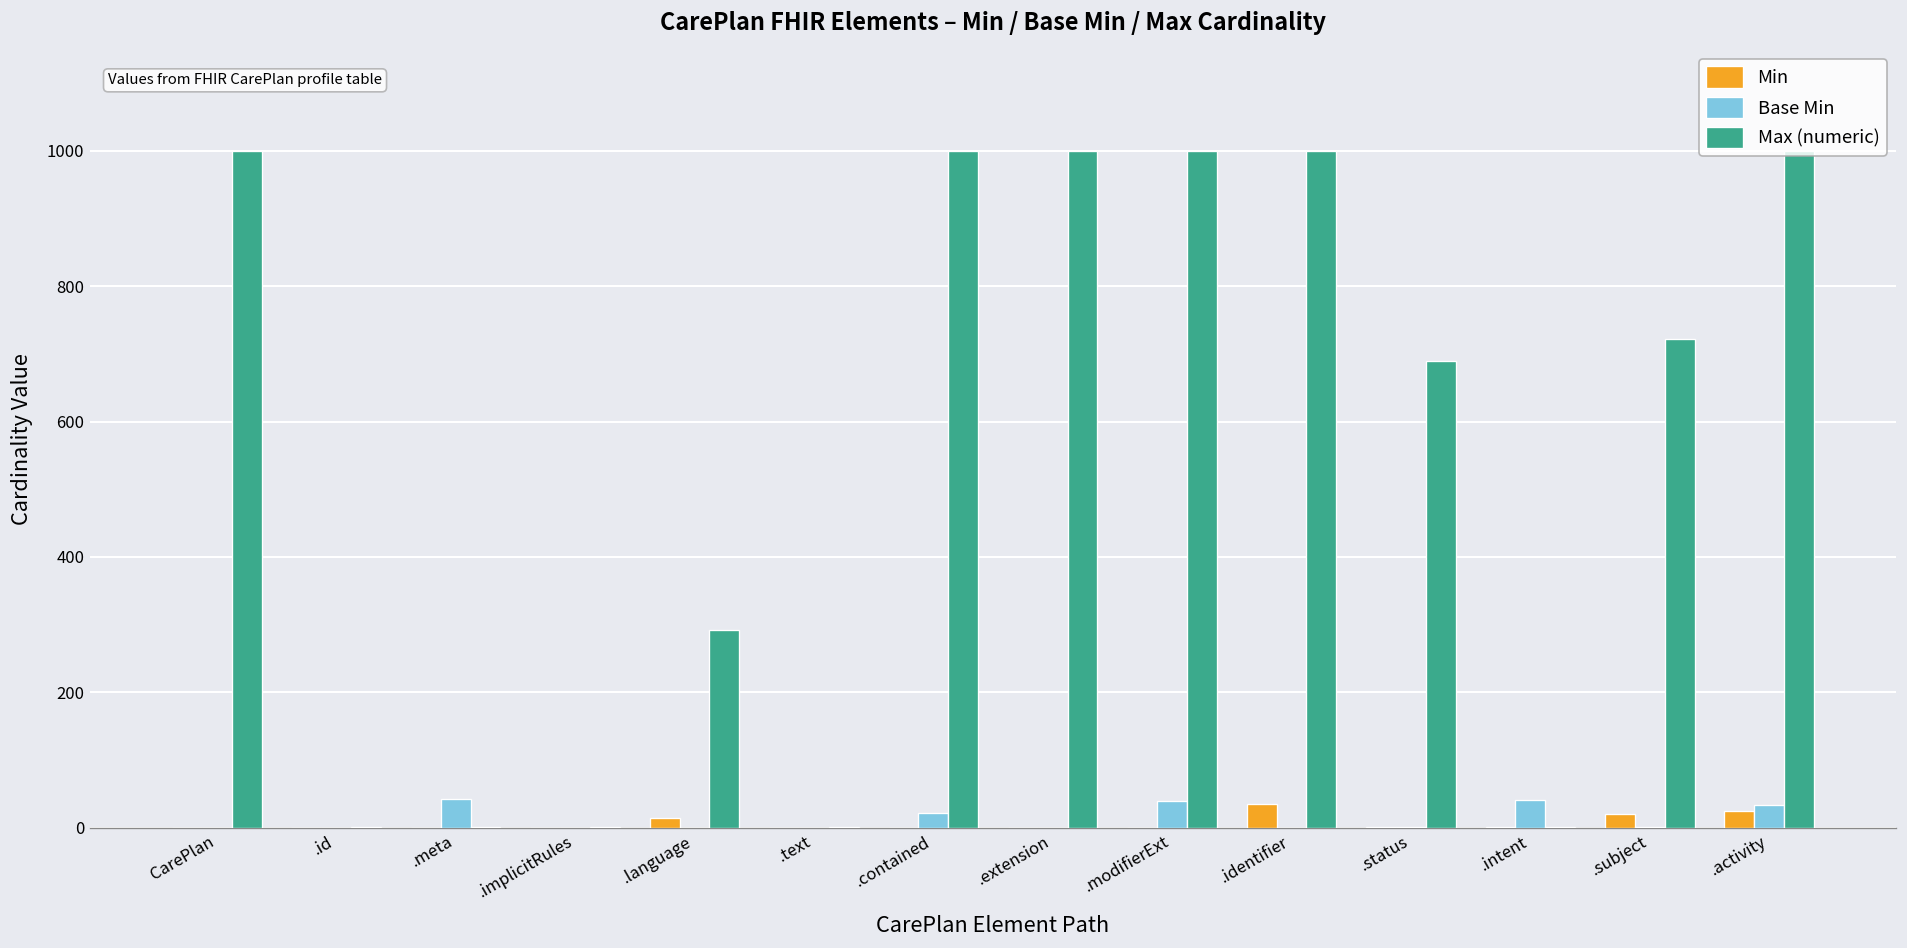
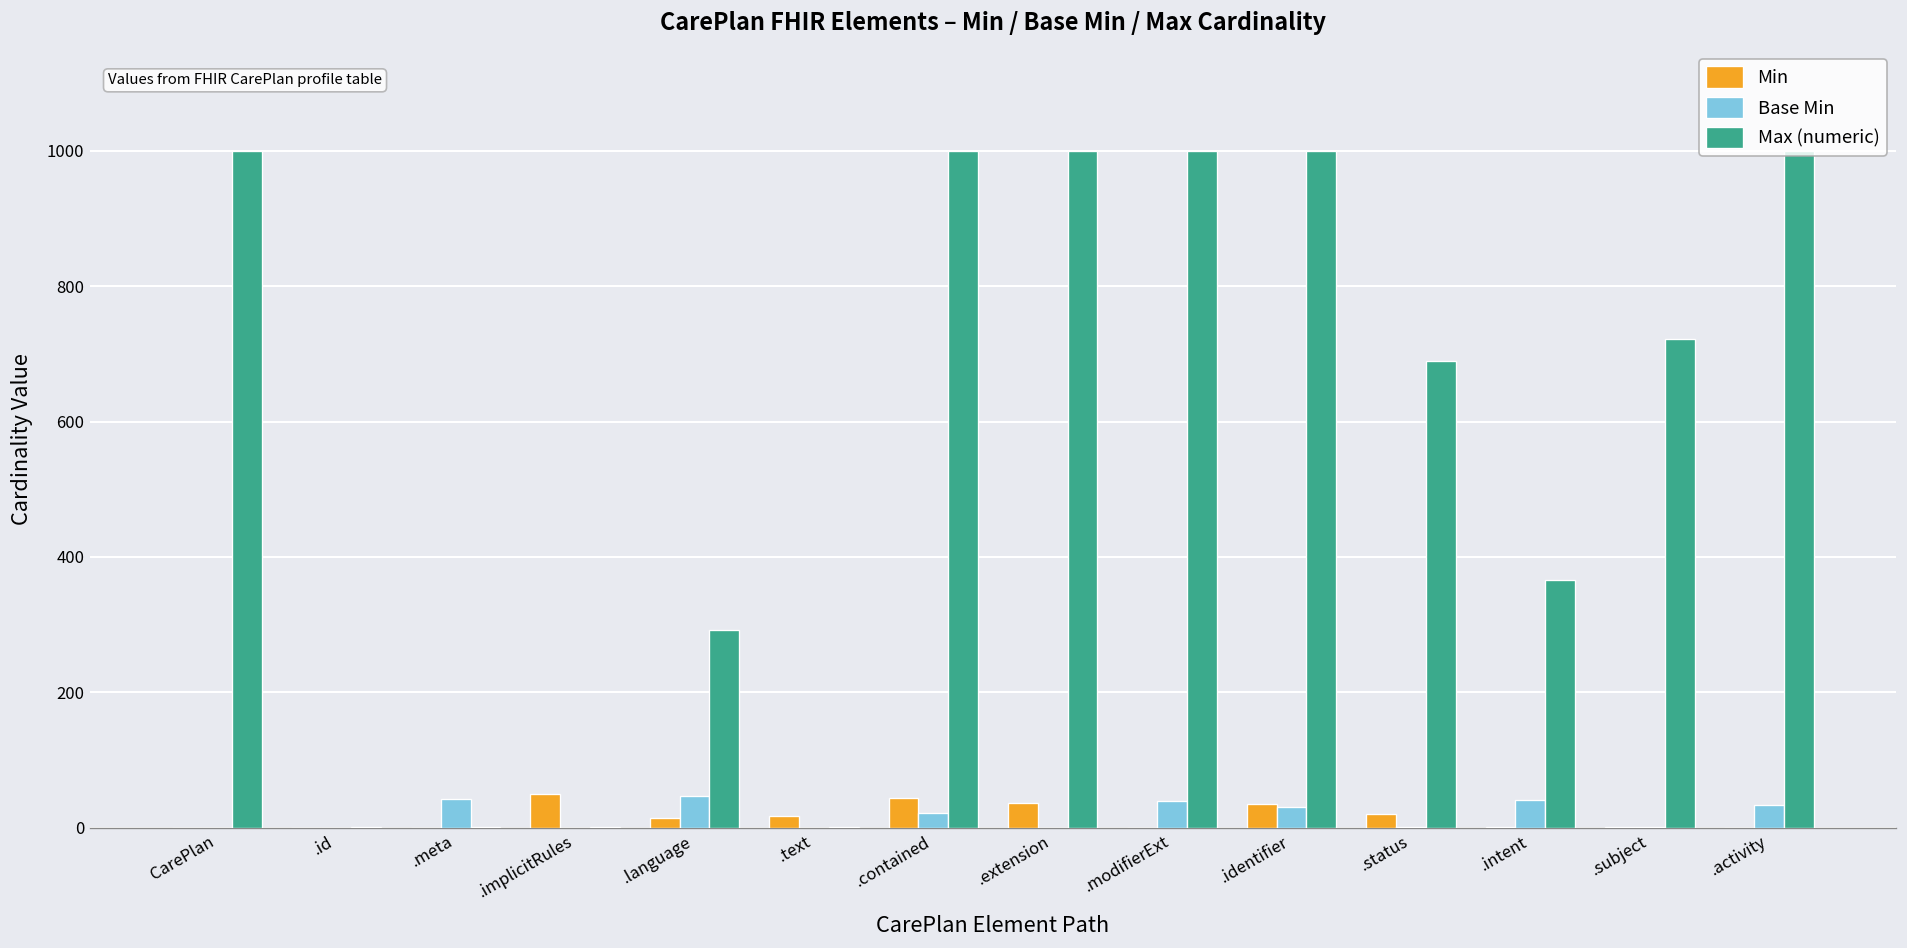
Min, .implicitRules: 0 -> 50
Base Min, .language: 0 -> 50
Min, .text: 0 -> 20
Min, .contained: 0 -> 40
Min, .extension: 0 -> 40
Base Min, .identifier: 0 -> 30
Min, .status: 0 -> 20
Max (numeric), .intent: 0 -> 370
Min, .subject: 20 -> 0
Min, .activity: 30 -> 0
